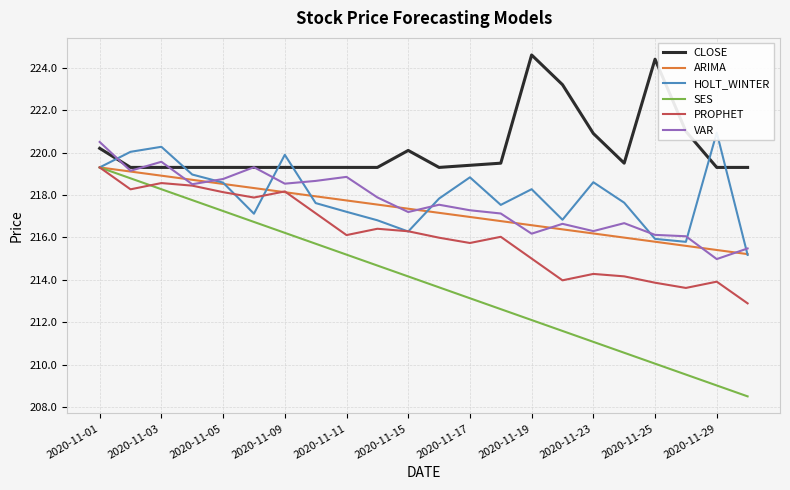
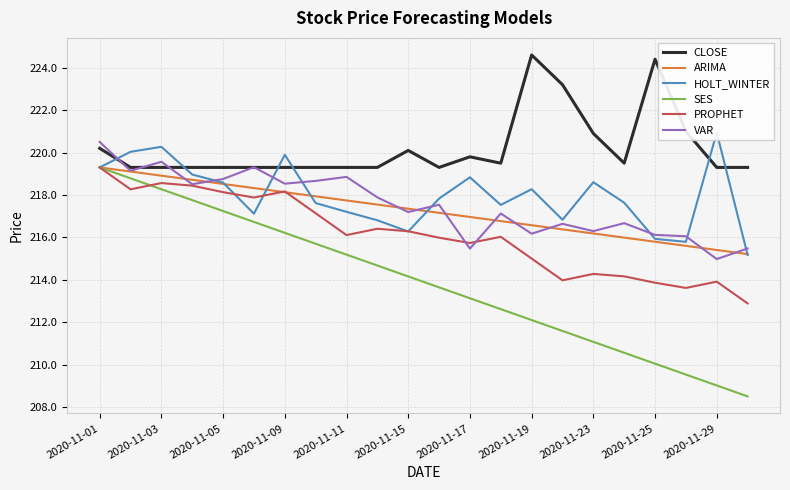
CLOSE, 2020-11-17: 219.4 -> 219.8
VAR, 2020-11-17: 217.3 -> 215.5
